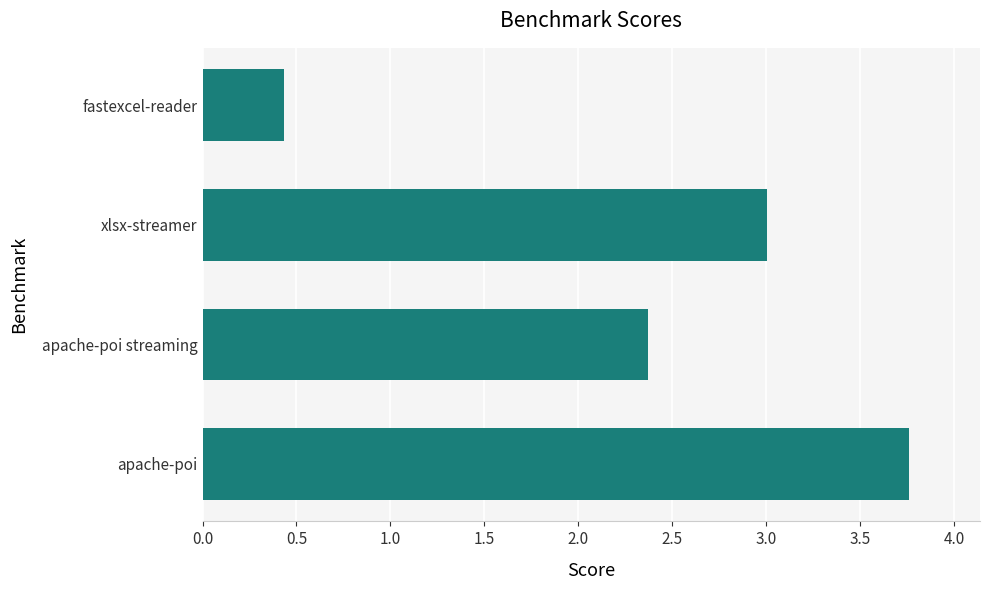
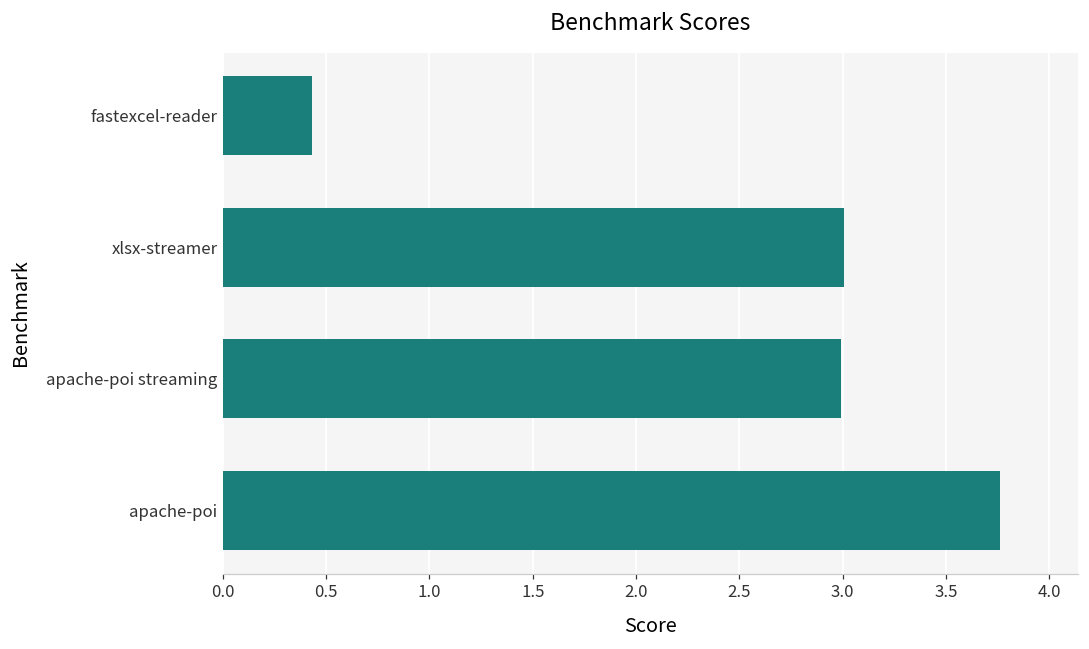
apache-poi streaming: 2.37 -> 2.99
